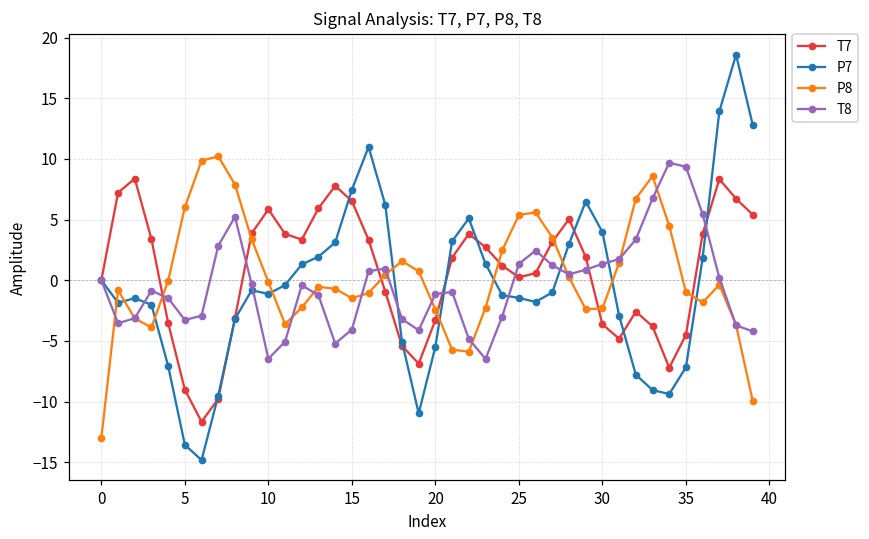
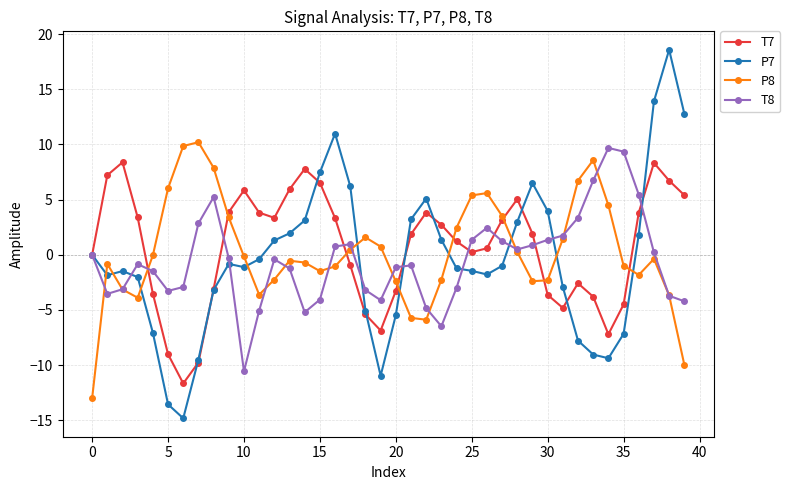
T8, 10: -6.5 -> -10.6
